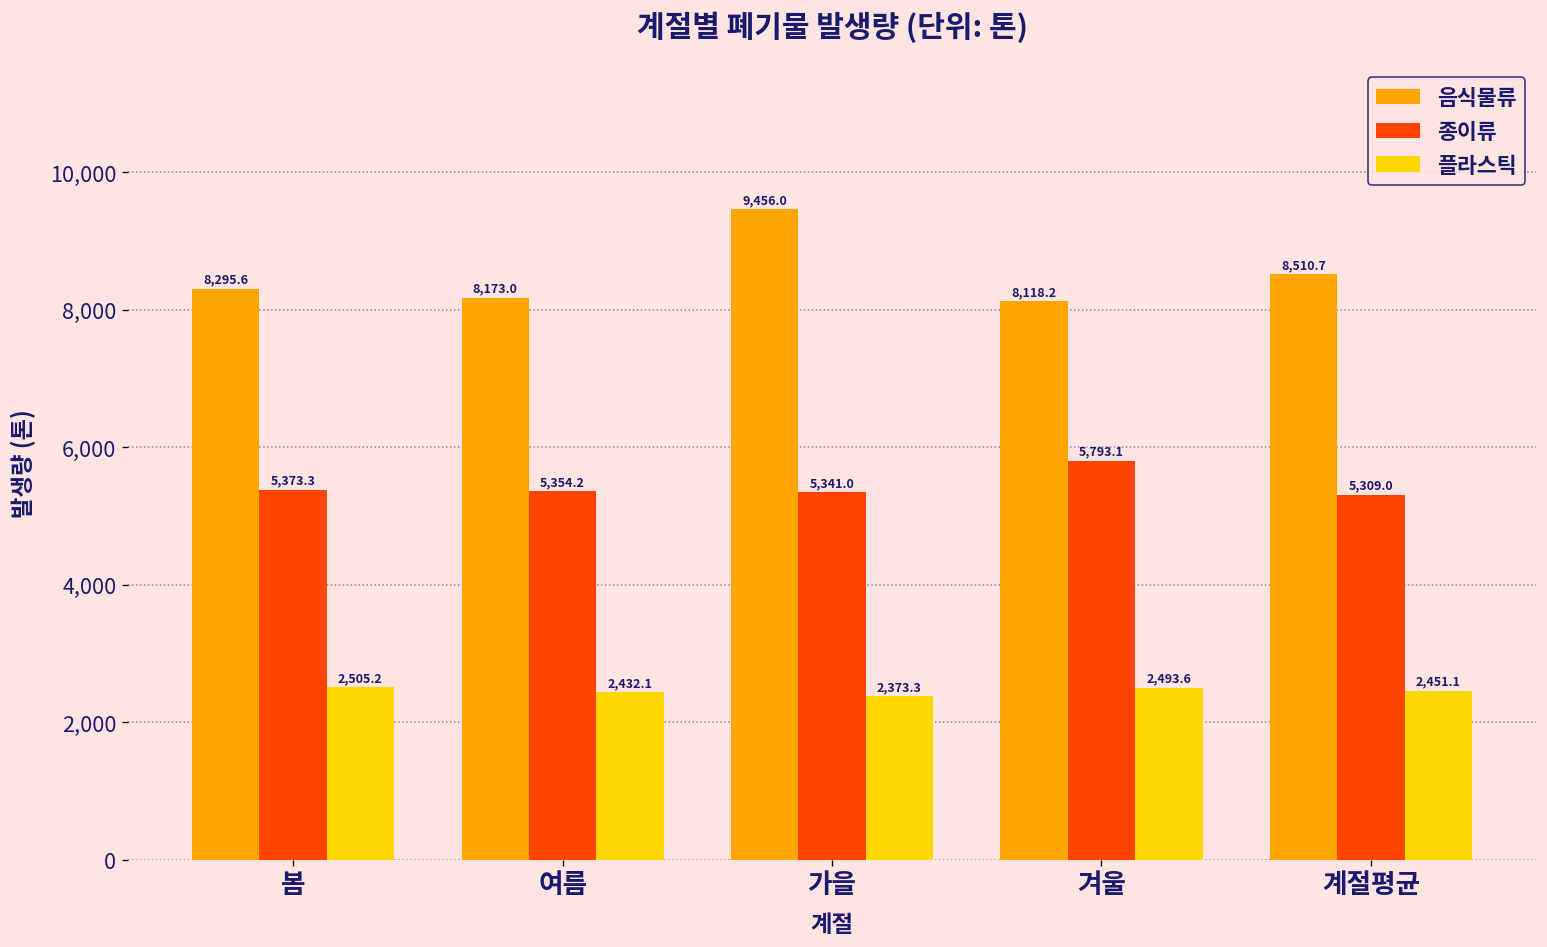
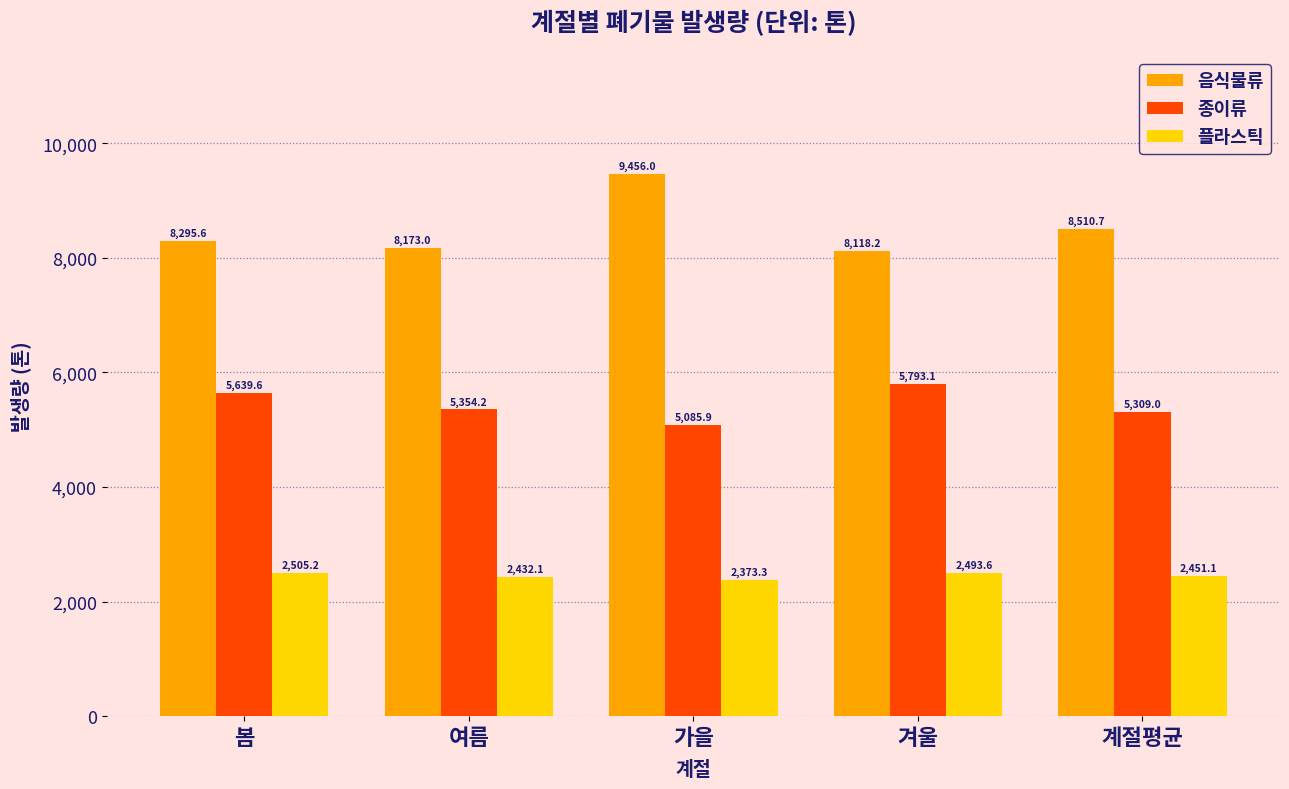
종이류, 봄: 5,373.3 -> 5,639.6
종이류, 가을: 5,341.0 -> 5,085.9
